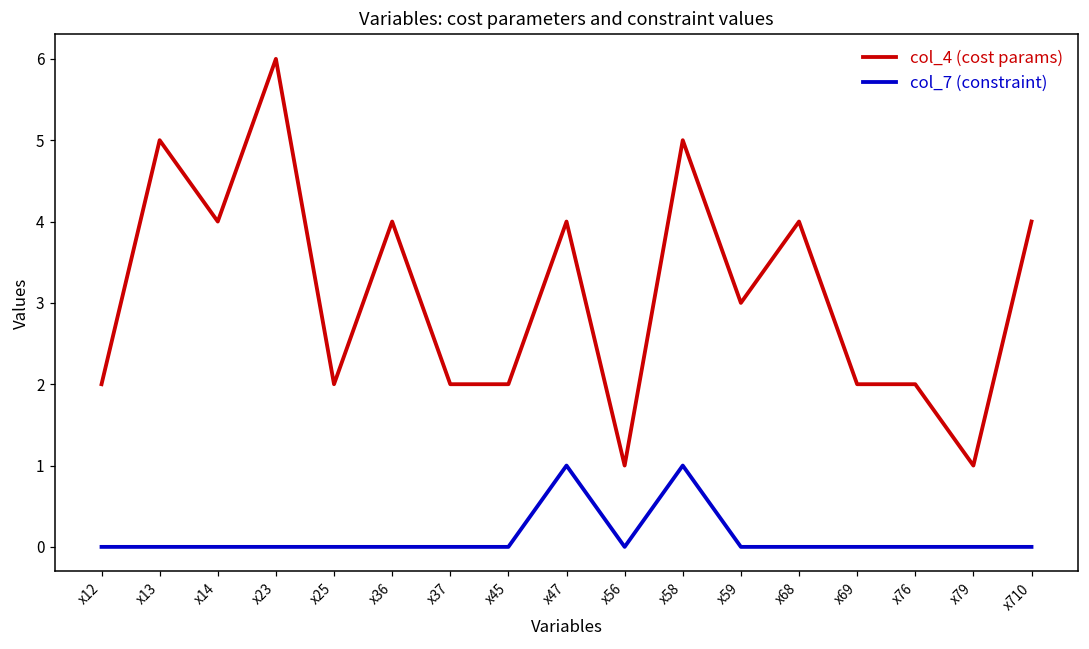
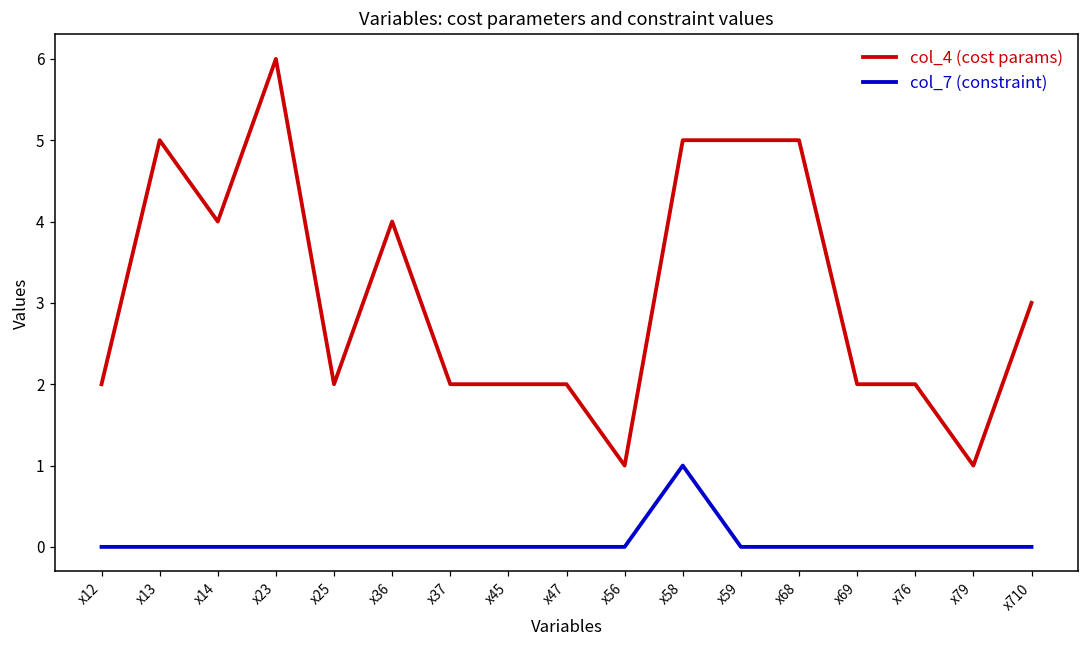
col_4 (cost params), x47: 4 -> 2
col_7 (constraint), x47: 1 -> 0
col_4 (cost params), x59: 3 -> 5
col_4 (cost params), x68: 4 -> 5
col_4 (cost params), x710: 4 -> 3
